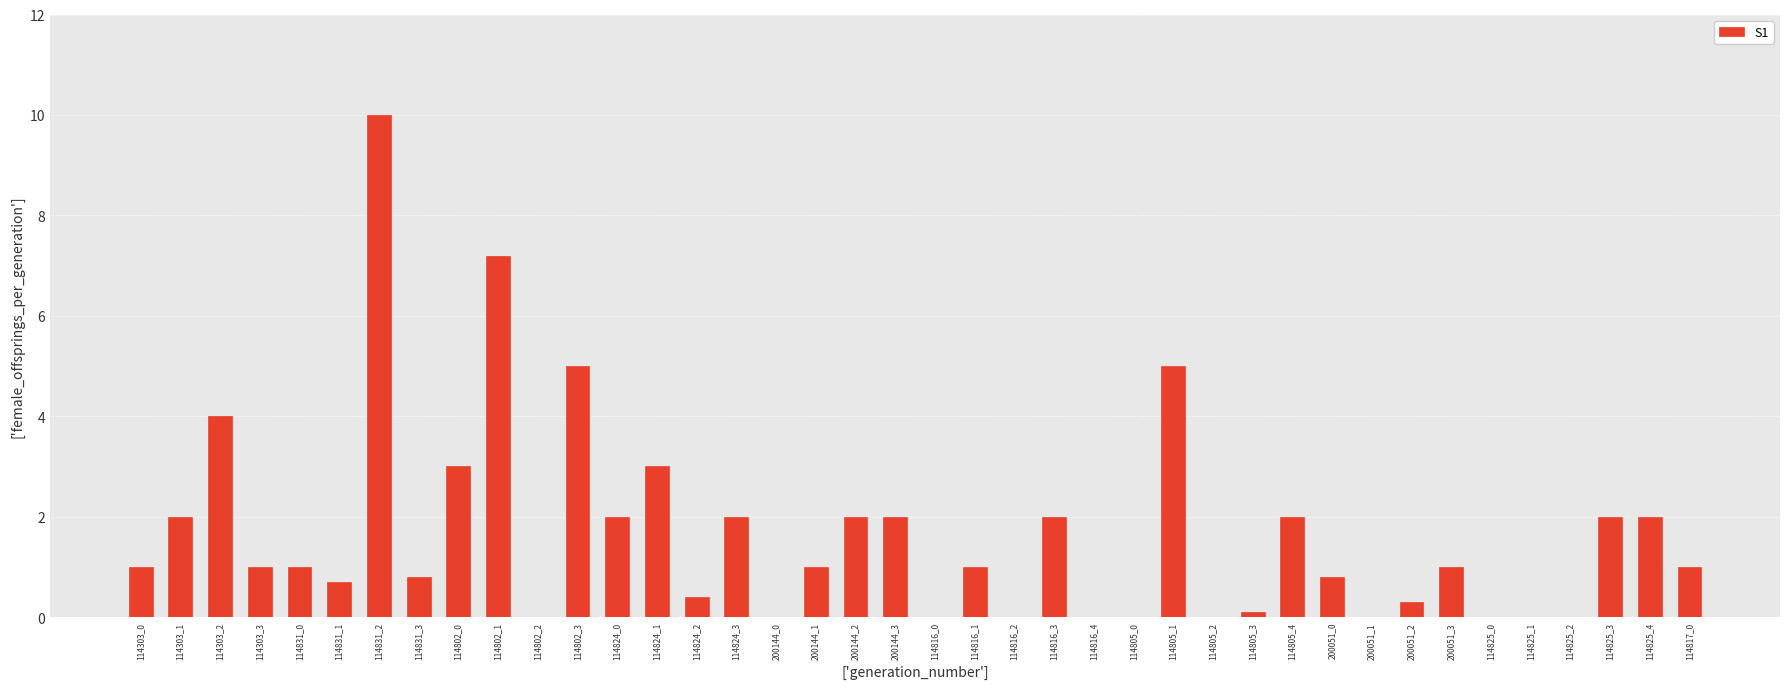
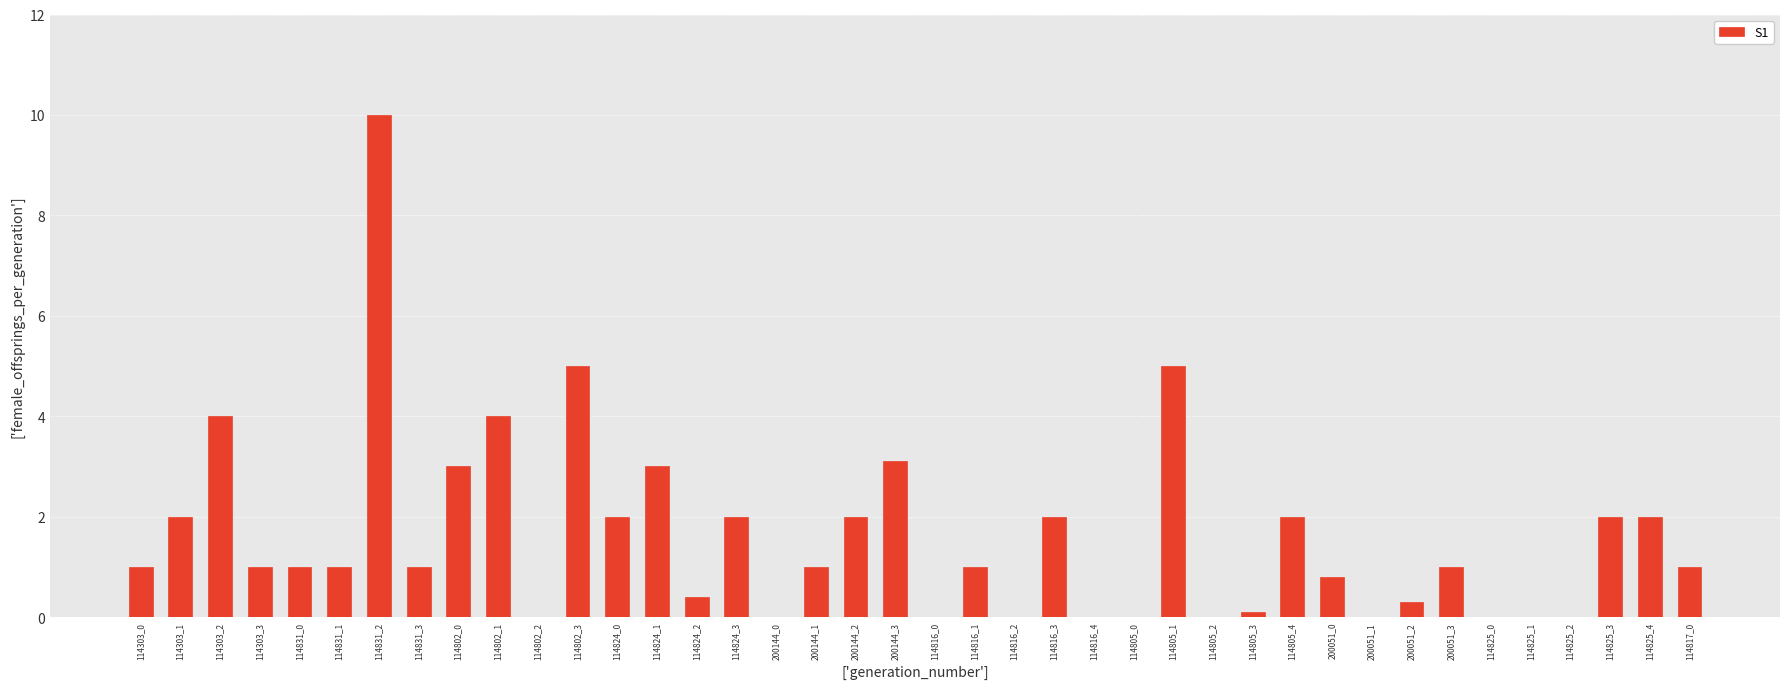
114831_1: 0.7 -> 1.0
114831_3: 0.8 -> 1.0
114802_1: 7.2 -> 4.0
200144_3: 2.0 -> 3.1
